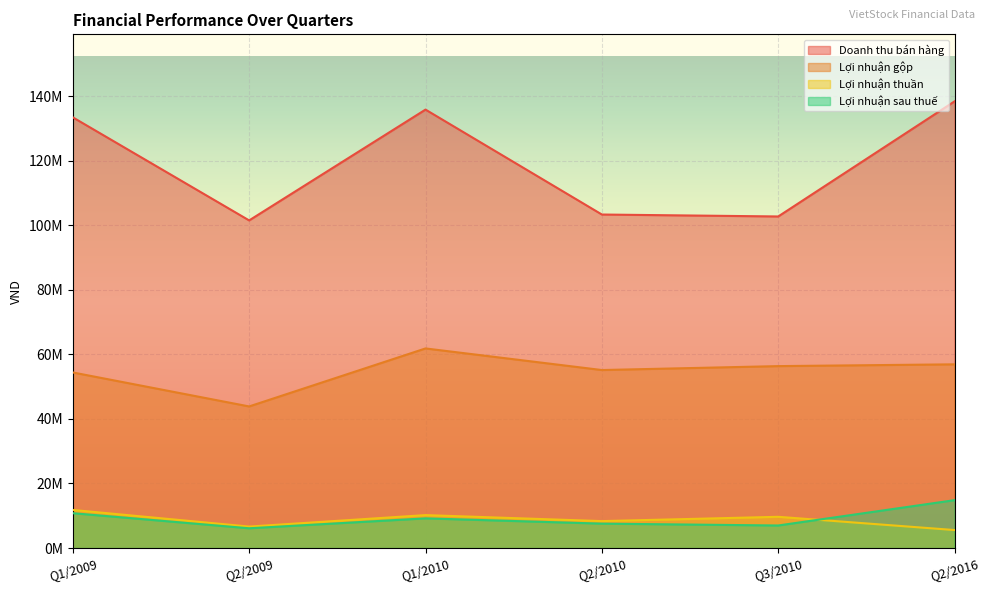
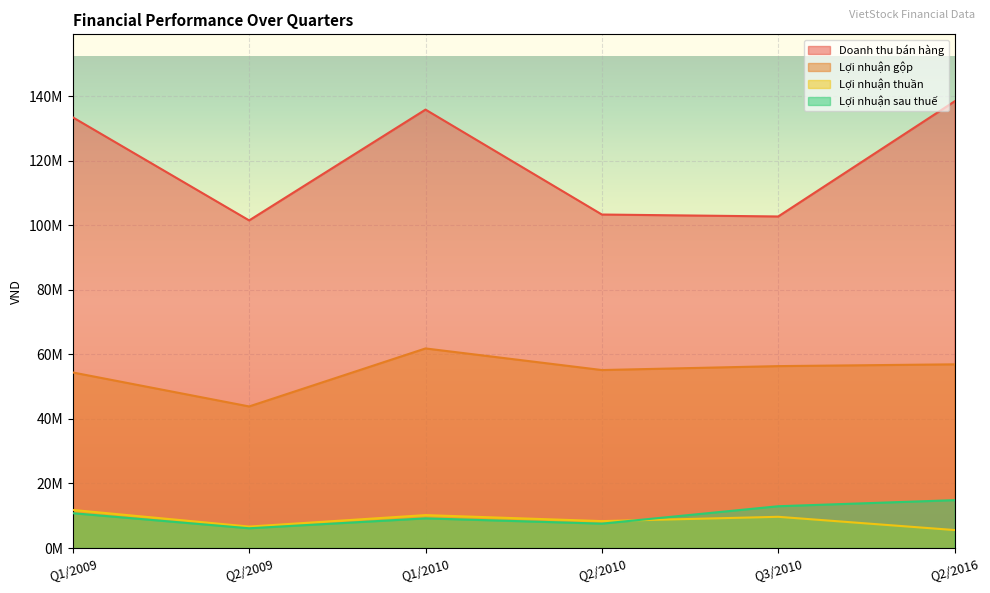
Lợi nhuận sau thuế, Q3/2010: 7000000 -> 13000000
